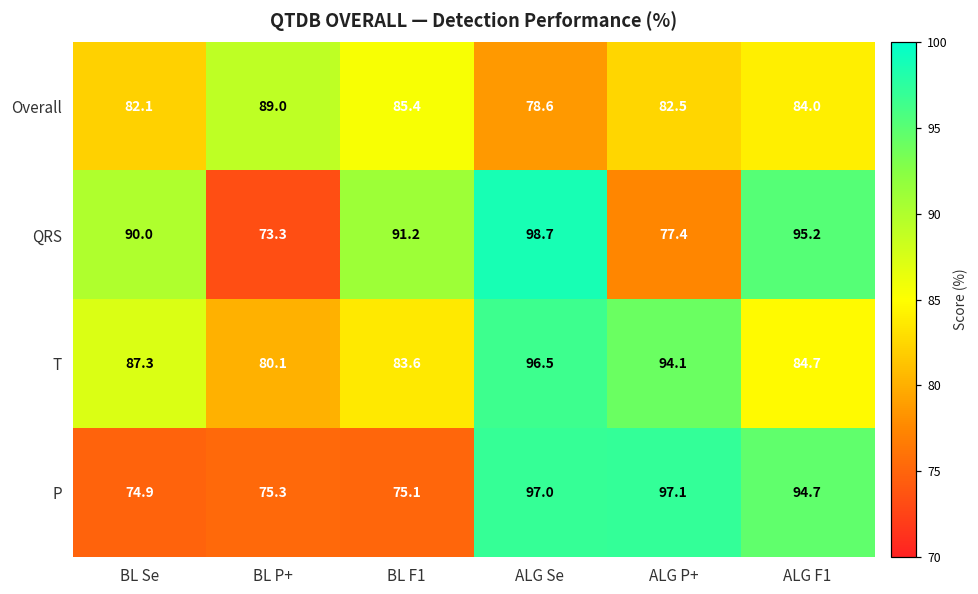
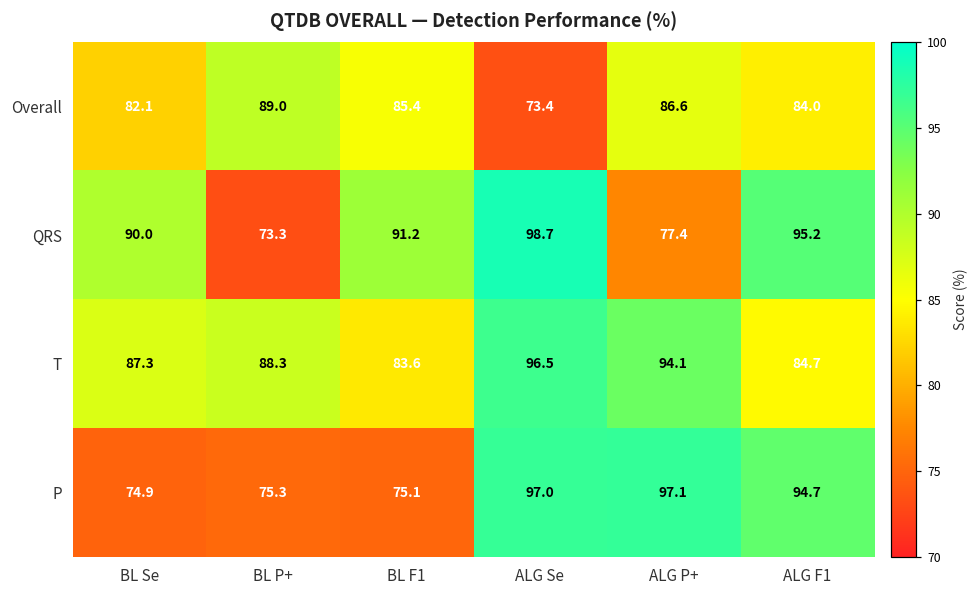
Overall, ALG Se: 78.6 -> 73.4
Overall, ALG P+: 82.5 -> 86.6
T, BL P+: 80.1 -> 88.3
